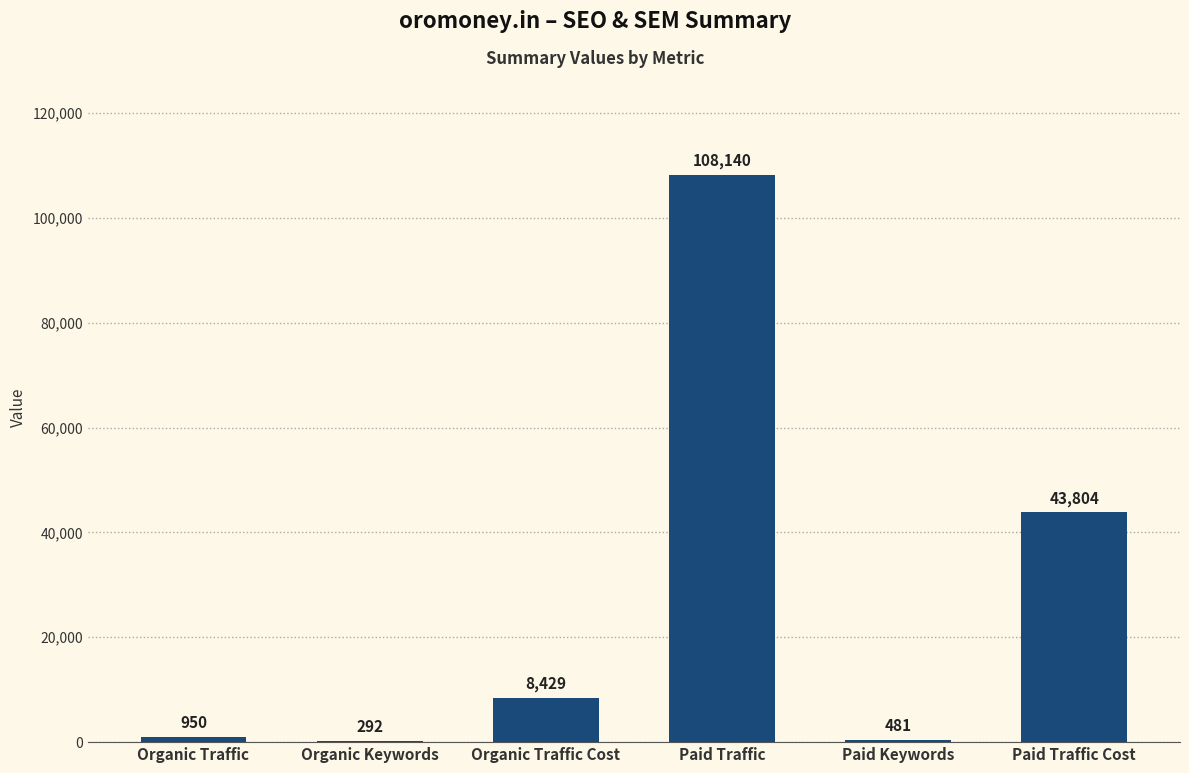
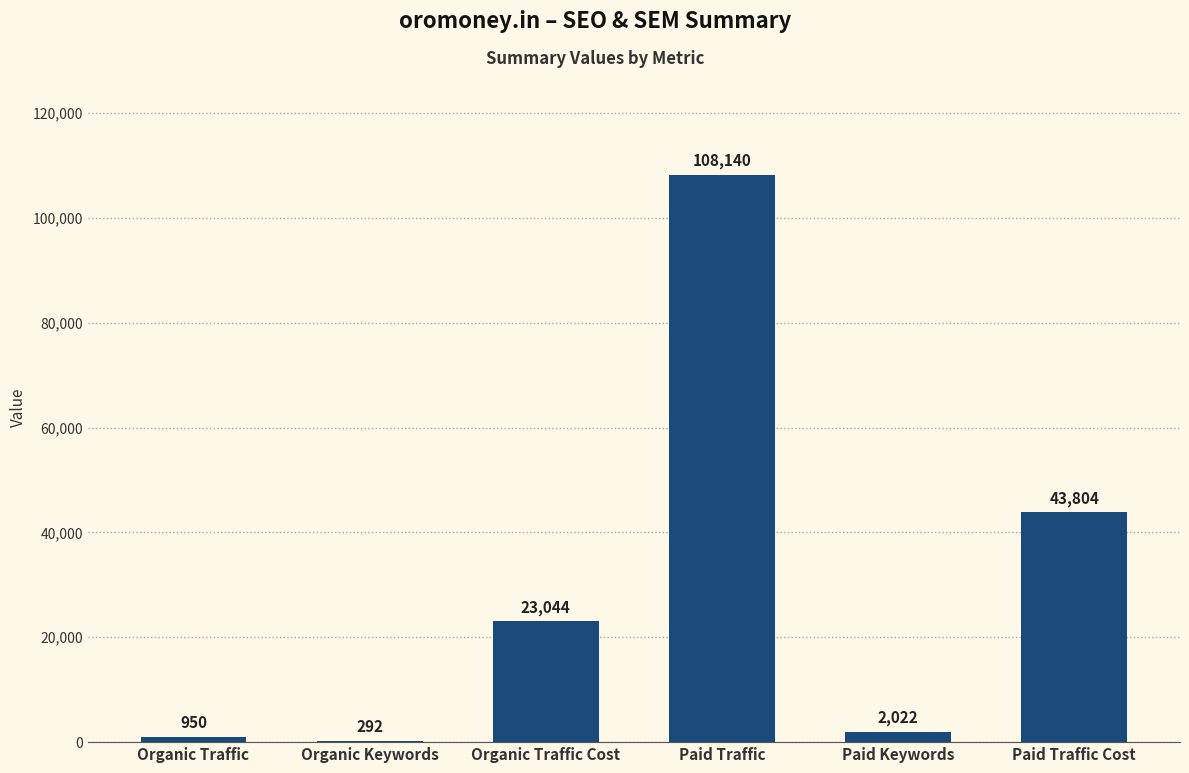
Organic Traffic Cost: 8,429 -> 23,044
Paid Keywords: 481 -> 2,022
